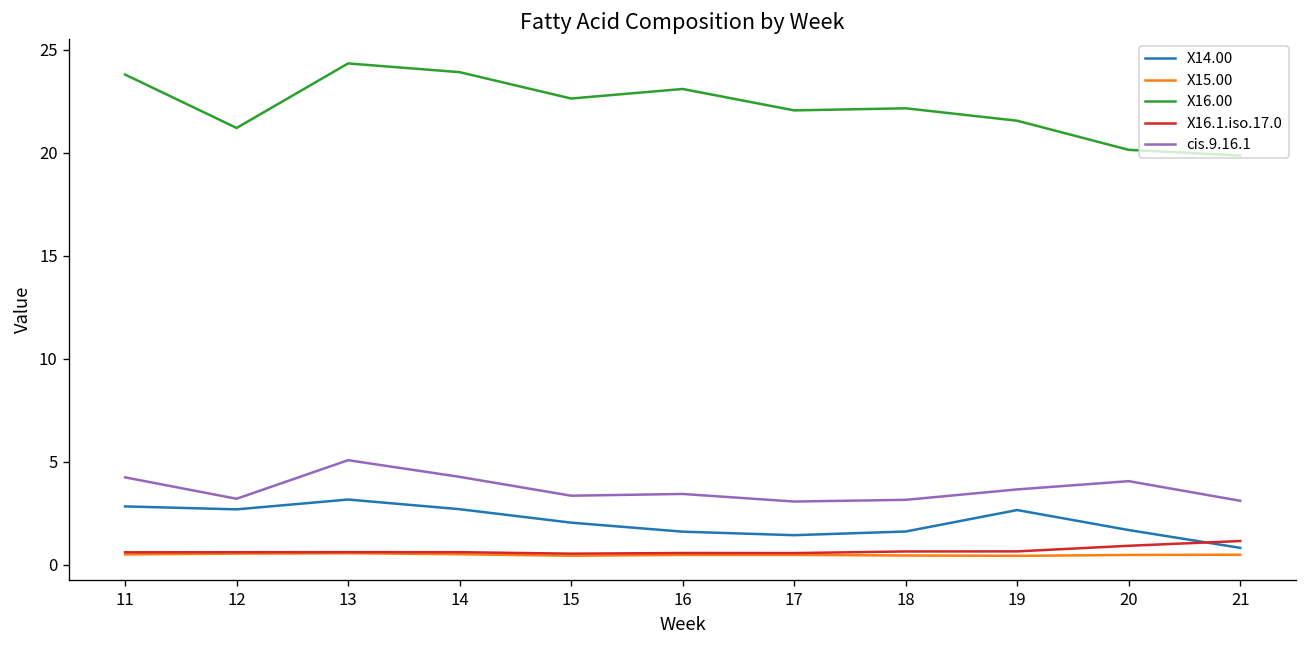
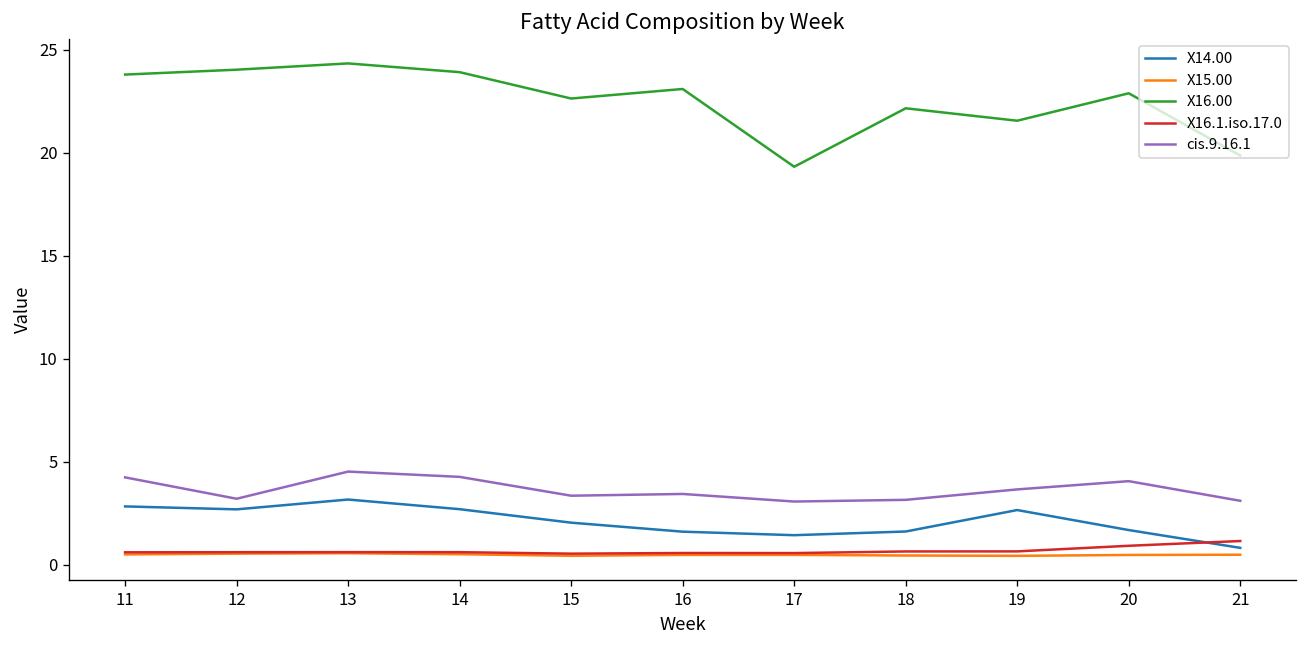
X16.00, 12: 21.2 -> 24.0
cis.9.16.1, 13: 5.1 -> 4.5
X16.00, 17: 22.1 -> 19.3
X16.00, 20: 20.1 -> 22.9
